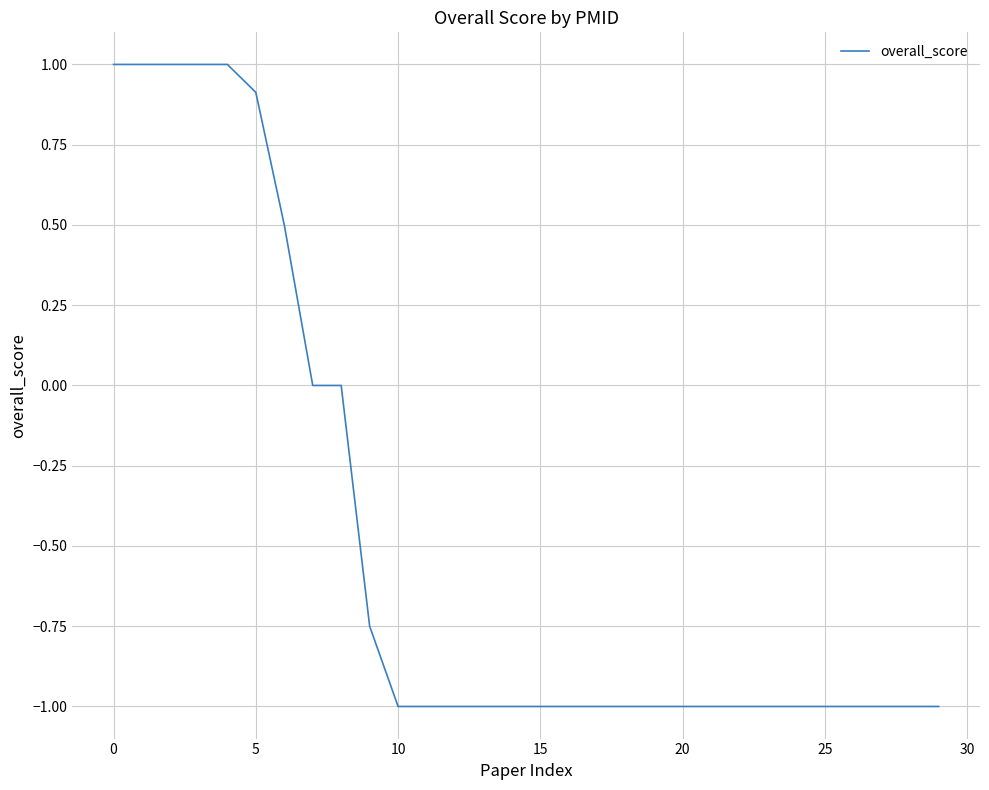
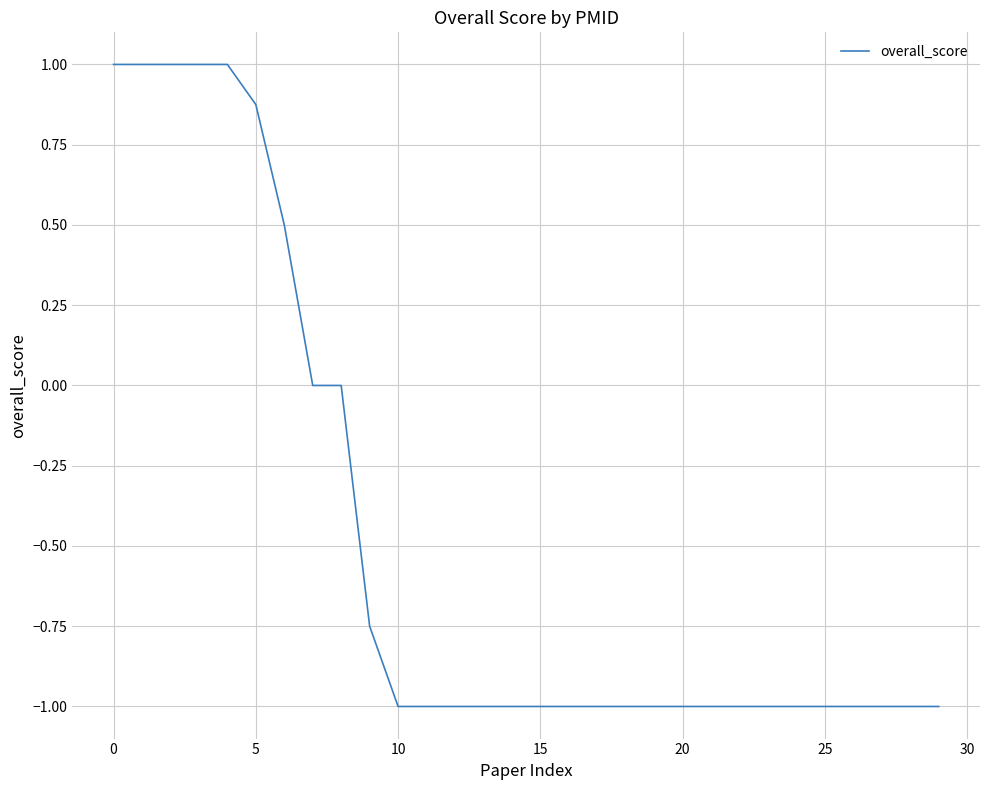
5: 0.91 -> 0.88
